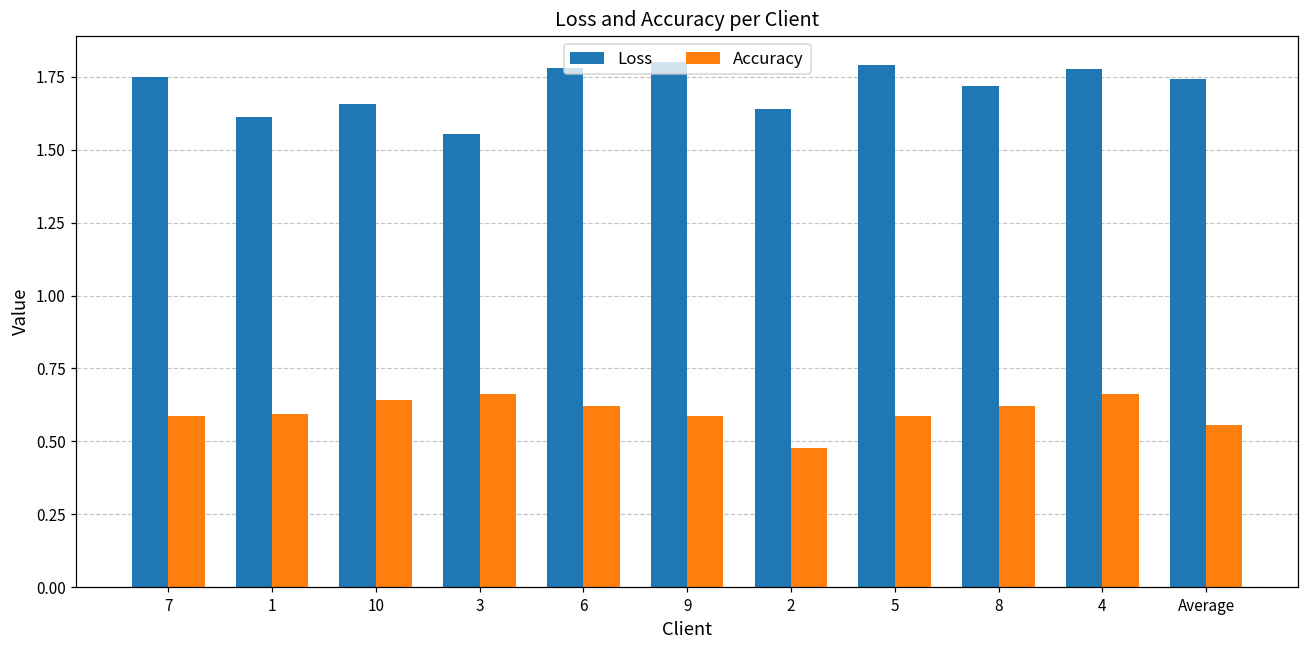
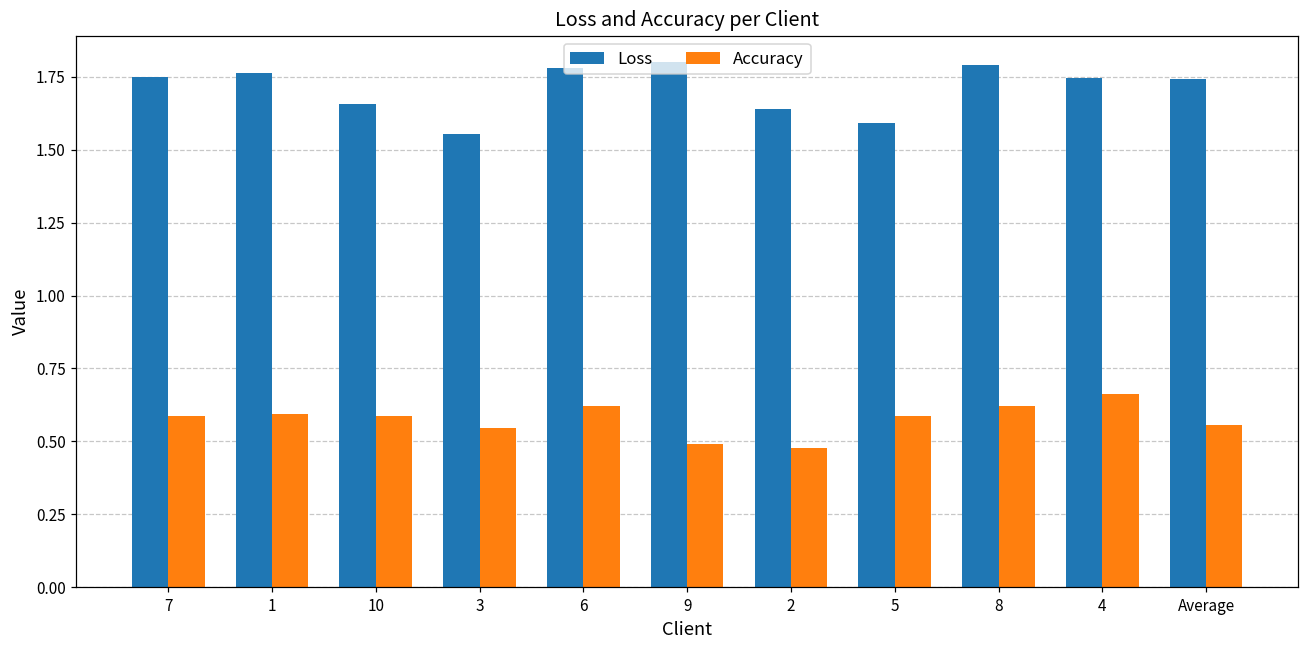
Loss, 1: 1.61 -> 1.76
Accuracy, 10: 0.64 -> 0.59
Accuracy, 3: 0.66 -> 0.55
Accuracy, 9: 0.59 -> 0.49
Loss, 5: 1.79 -> 1.59
Loss, 8: 1.72 -> 1.79
Loss, 4: 1.78 -> 1.75
